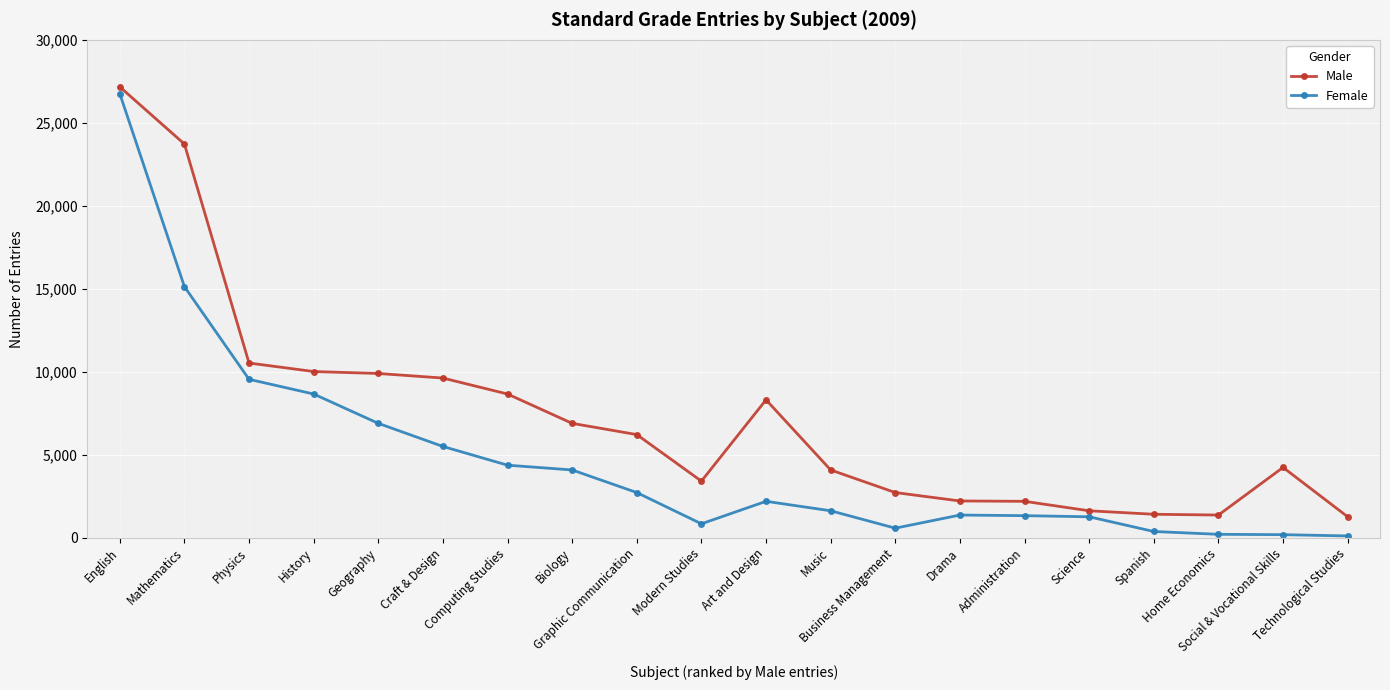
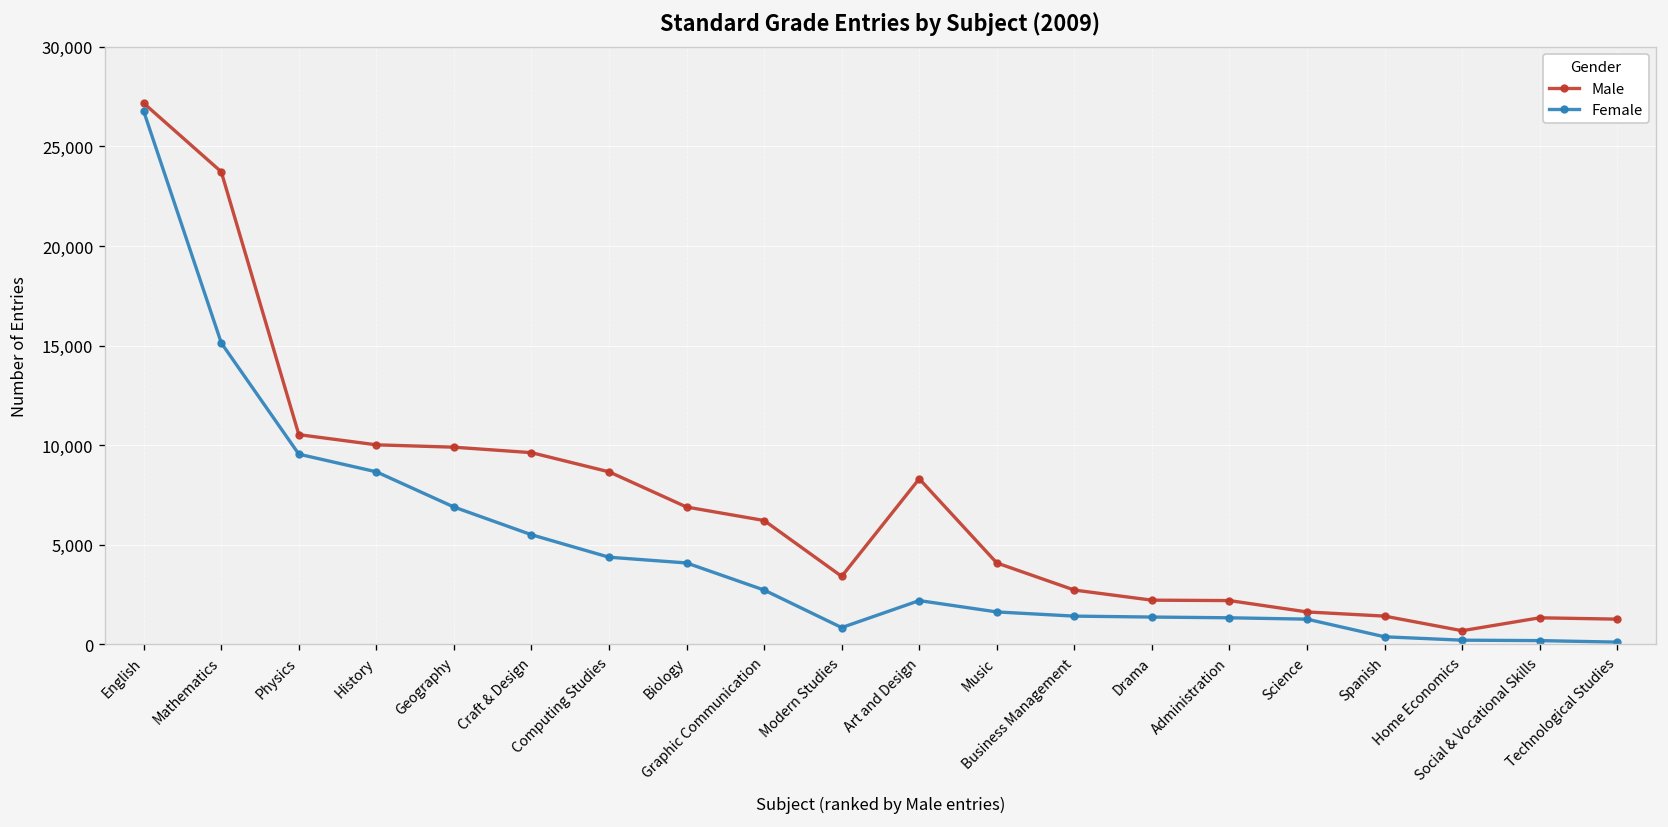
Female, Business Management: 600 -> 1,400
Male, Home Economics: 1,400 -> 700
Male, Social & Vocational Skills: 4,200 -> 1,300
